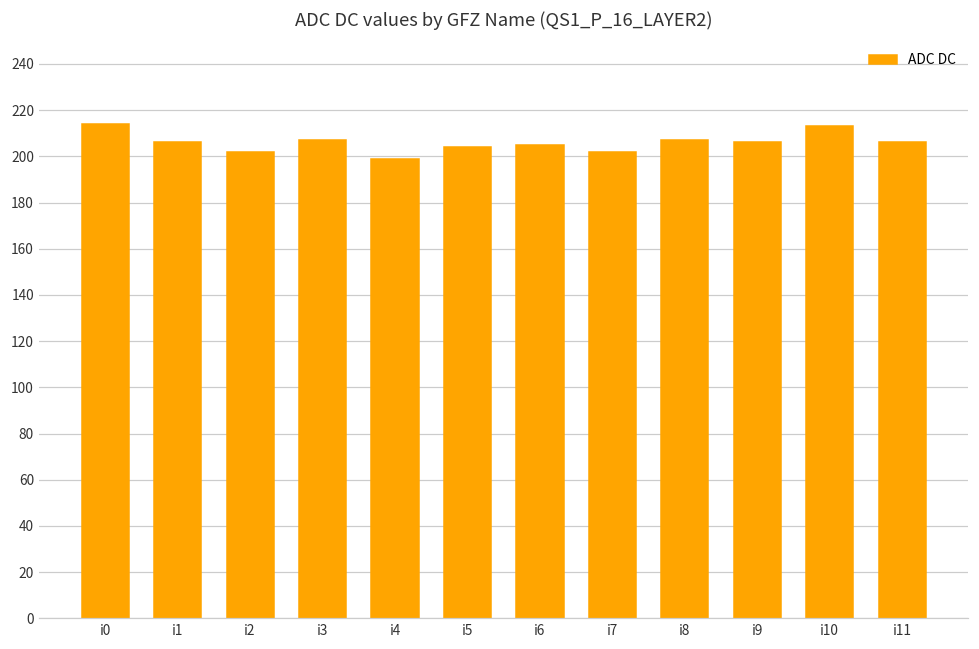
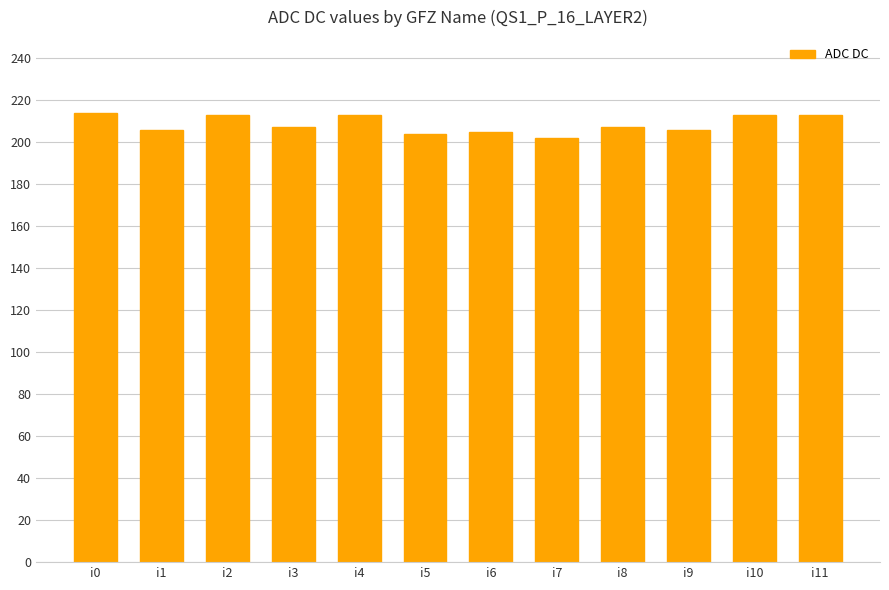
i2: 202 -> 213
i4: 199 -> 213
i11: 206 -> 213
